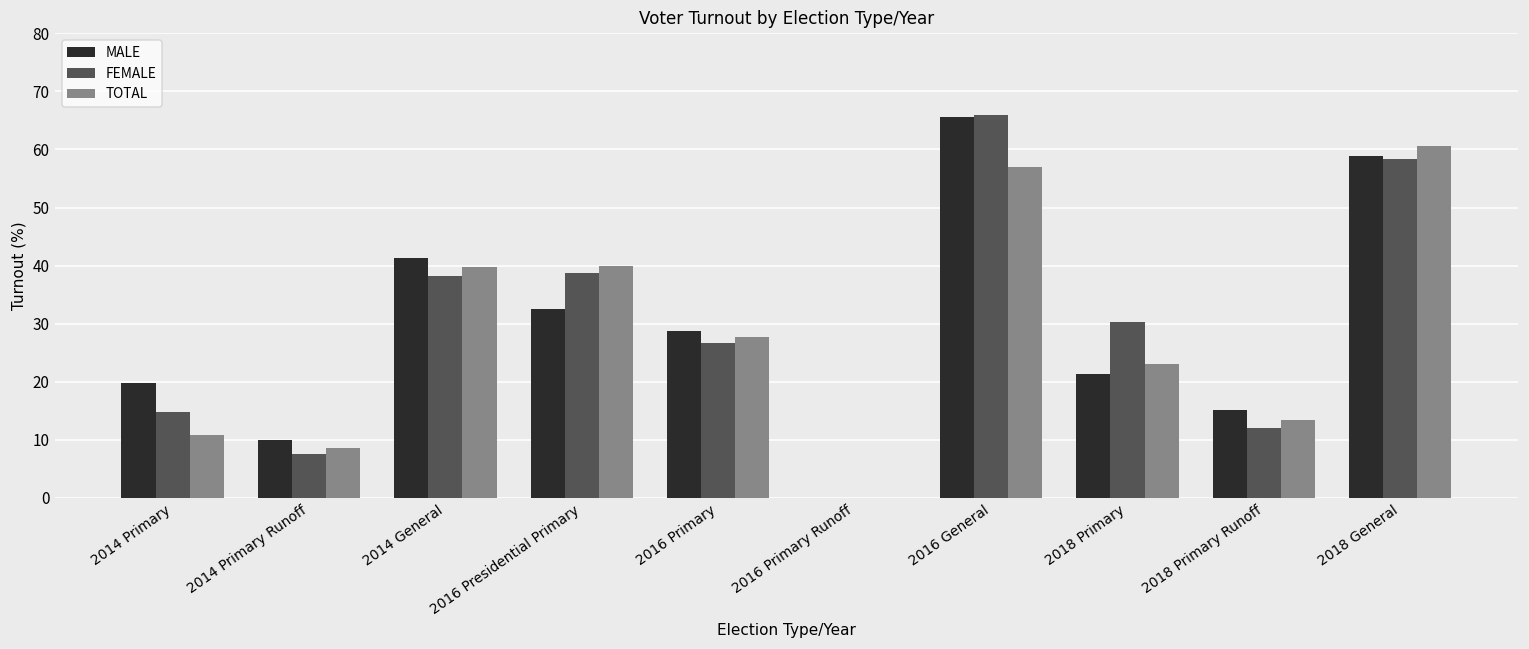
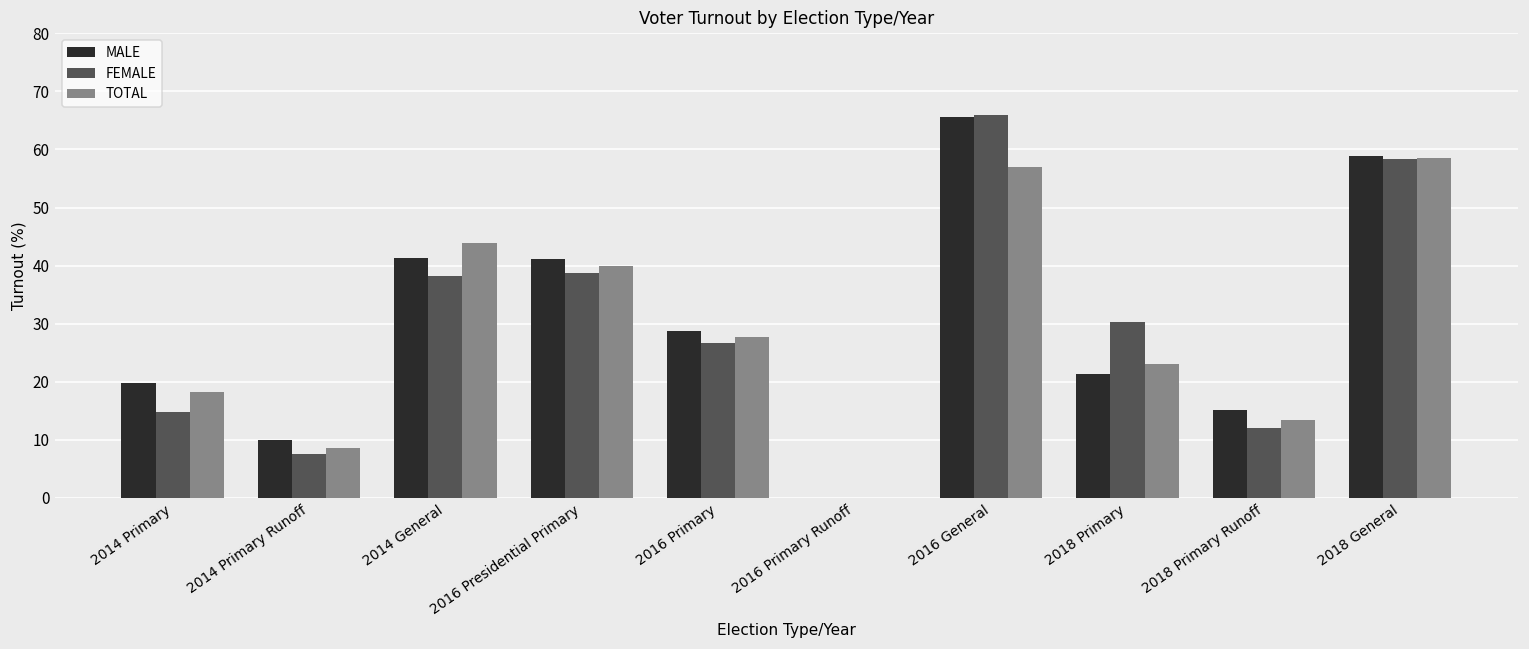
TOTAL, 2014 Primary: 11 -> 18
TOTAL, 2014 General: 40 -> 44
MALE, 2016 Presidential Primary: 33 -> 41
TOTAL, 2018 General: 61 -> 59
